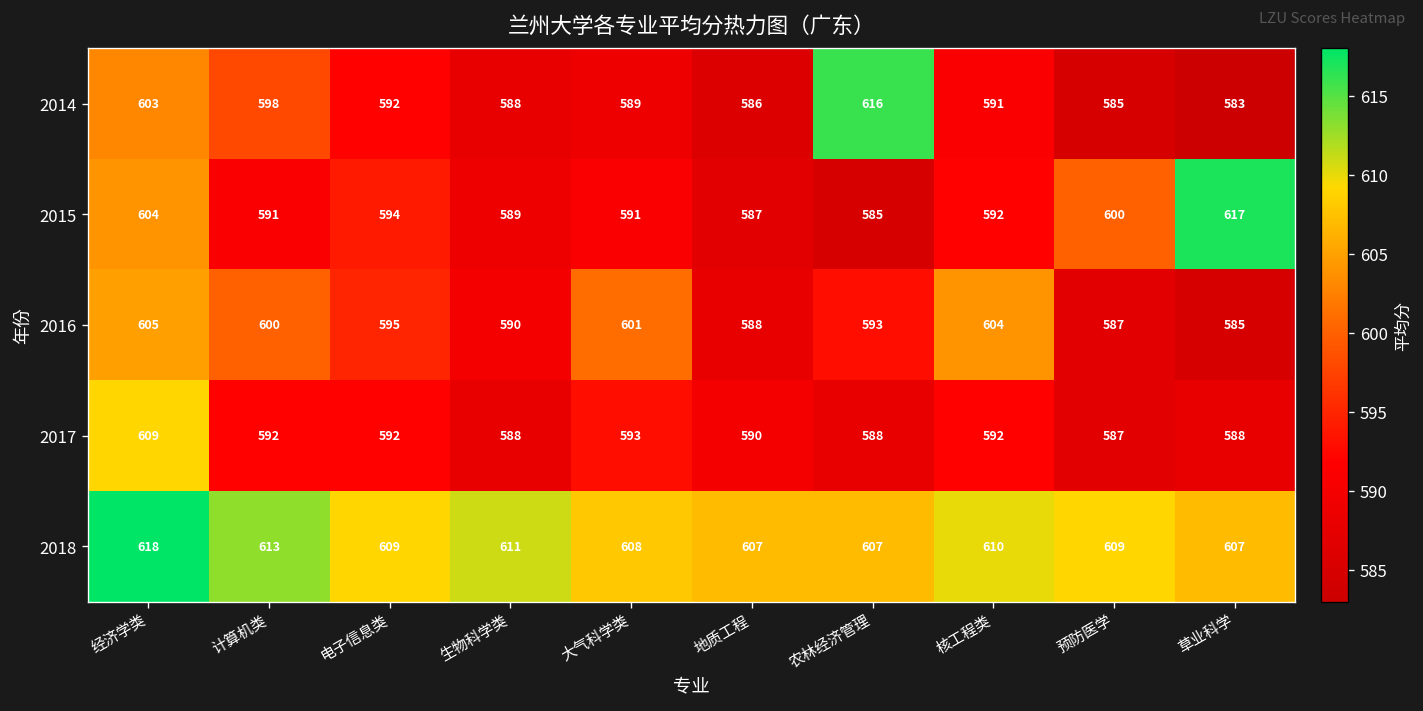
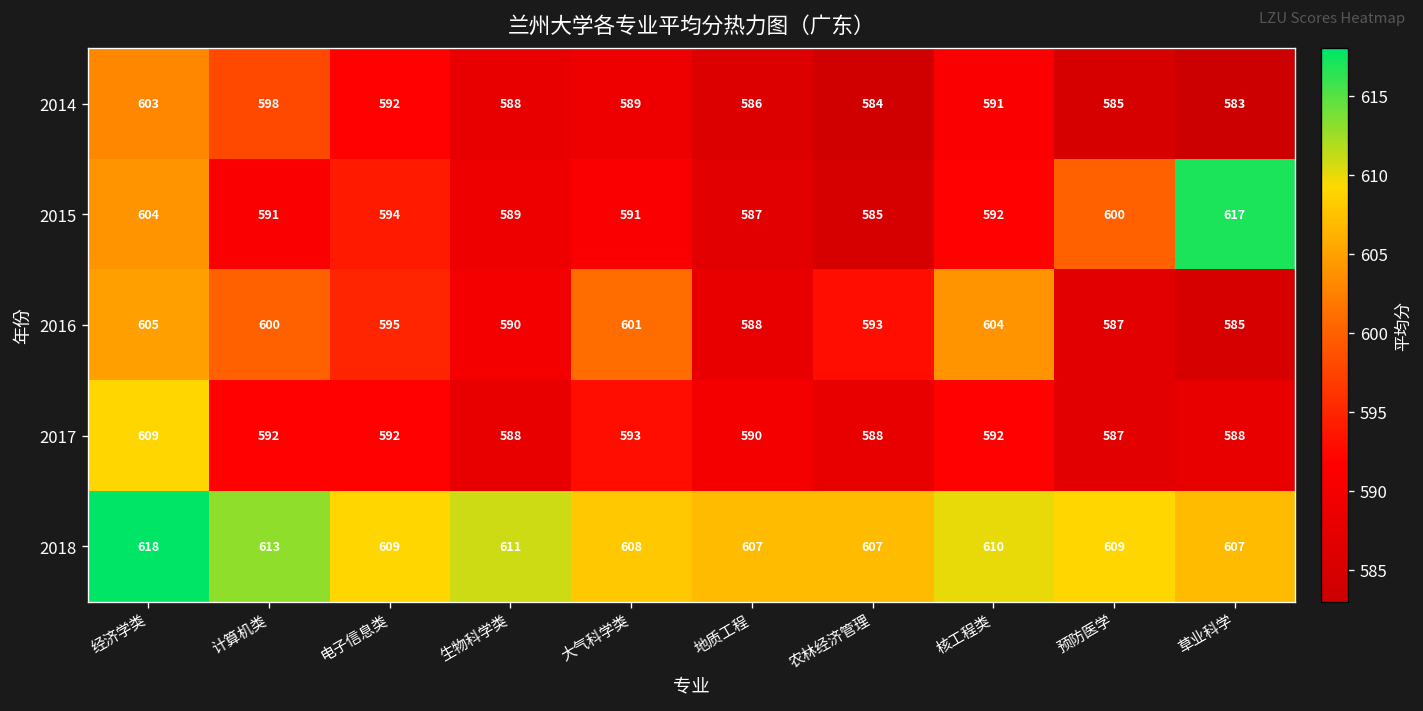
2014, 农林经济管理: 616 -> 584
